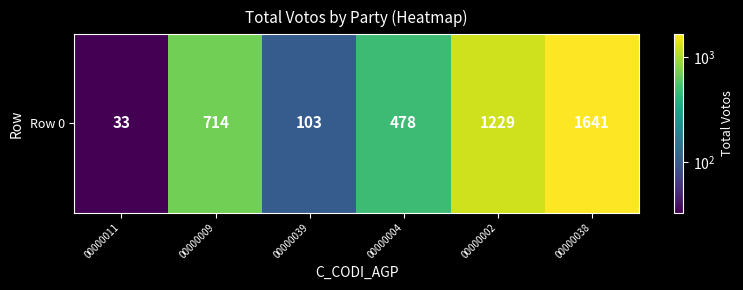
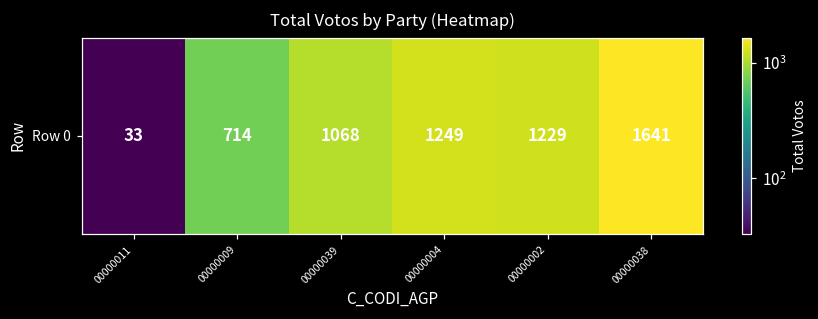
Row 0, 00000039: 103 -> 1068
Row 0, 00000004: 478 -> 1249
